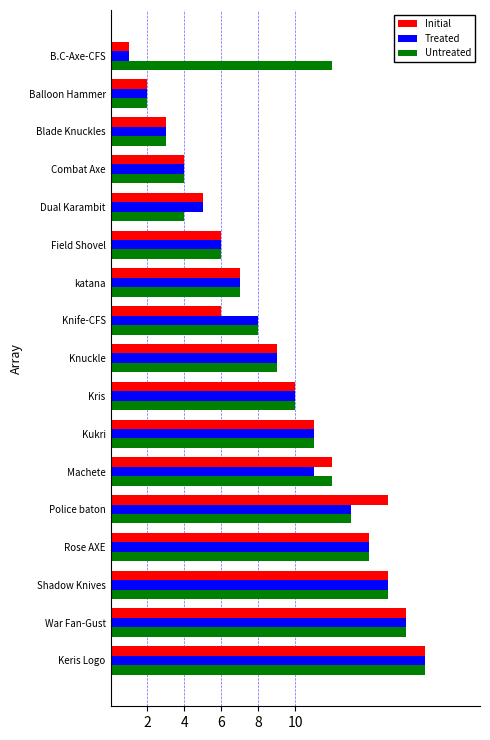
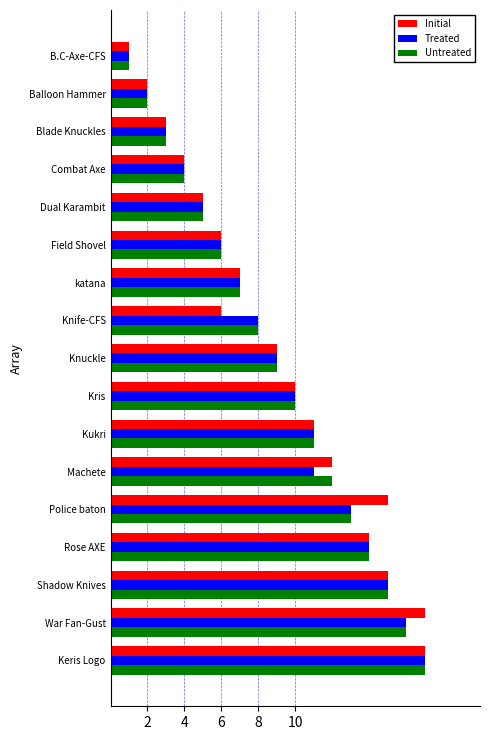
Untreated, B.C-Axe-CFS: 12 -> 1
Untreated, Dual Karambit: 4 -> 5
Initial, War Fan-Gust: 16 -> 17
